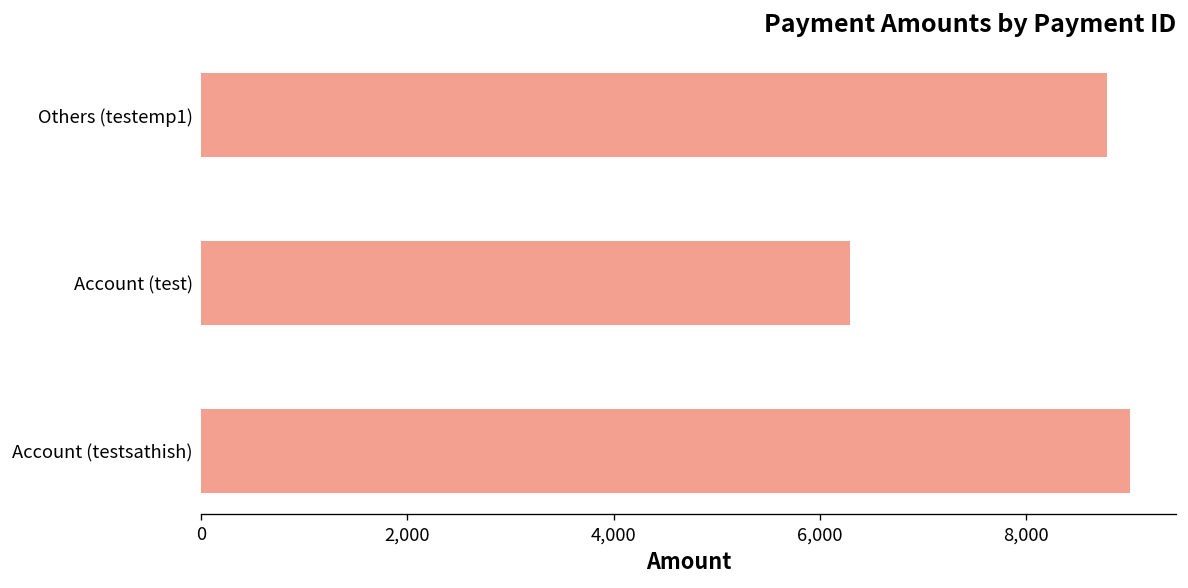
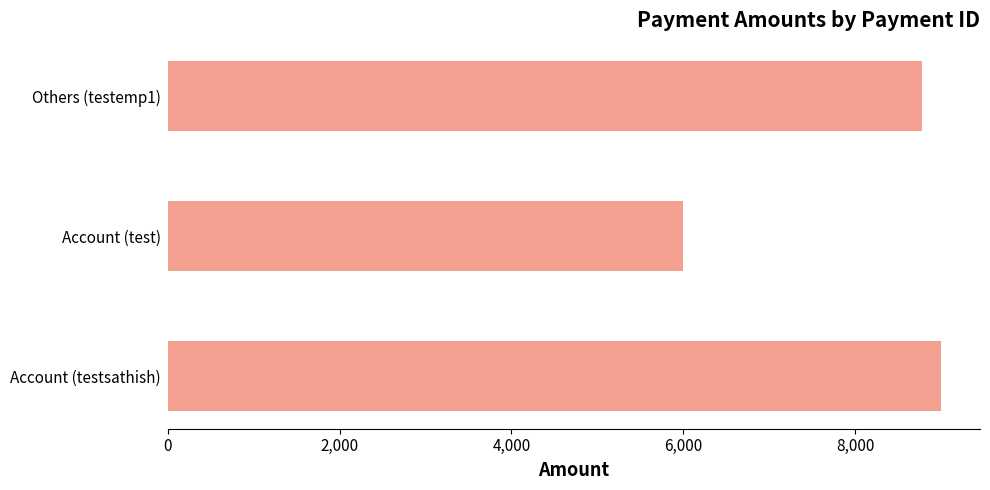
Account (test): 6,300 -> 6,000
